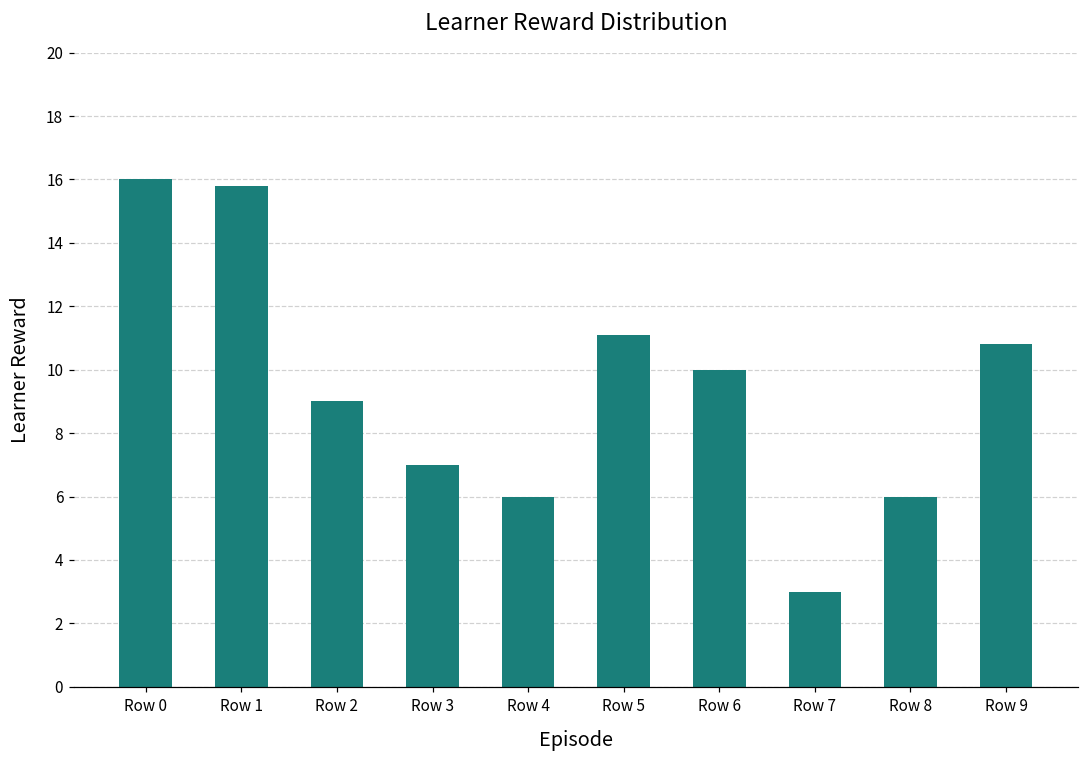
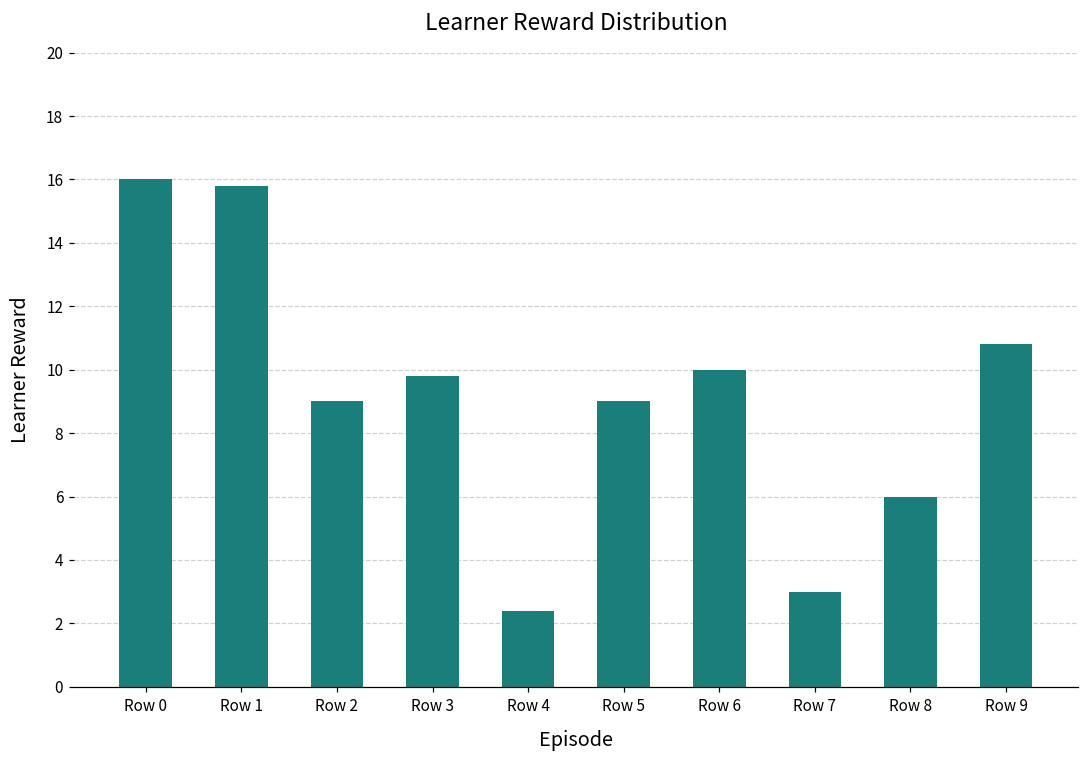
Row 3: 7.0 -> 9.8
Row 4: 6.0 -> 2.4
Row 5: 11.1 -> 9.0
